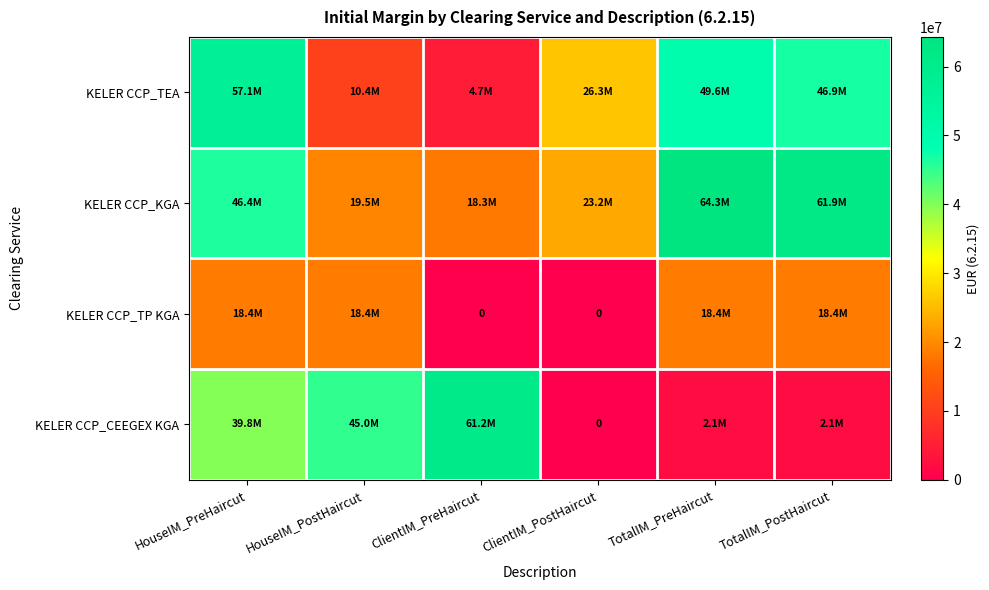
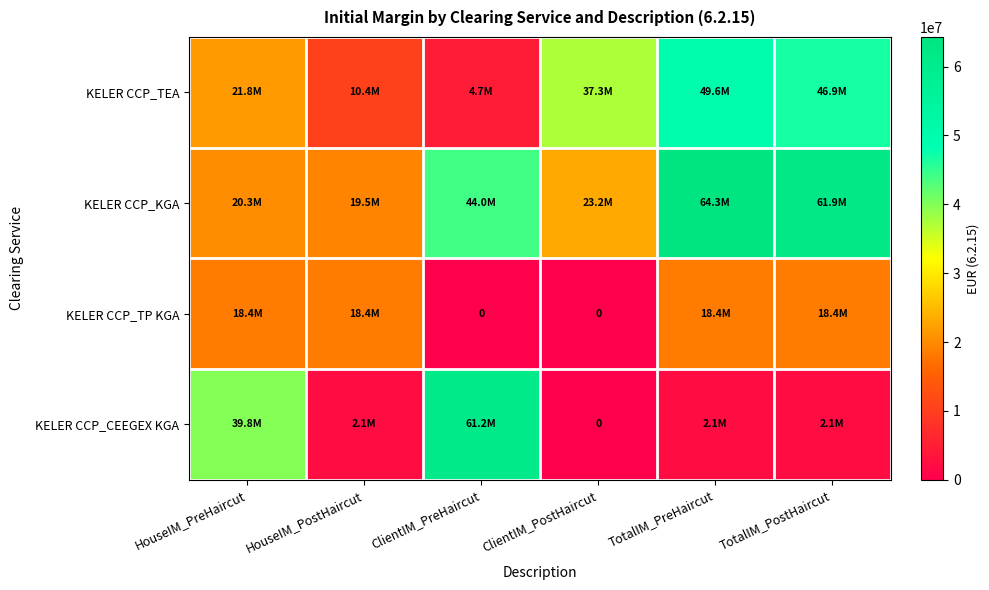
KELER CCP_TEA, HouseIM_PreHaircut: 57.1M -> 21.8M
KELER CCP_TEA, ClientIM_PostHaircut: 26.3M -> 37.3M
KELER CCP_KGA, HouseIM_PreHaircut: 46.4M -> 20.3M
KELER CCP_KGA, ClientIM_PreHaircut: 18.3M -> 44.0M
KELER CCP_CEEGEX KGA, HouseIM_PostHaircut: 45.0M -> 2.1M
